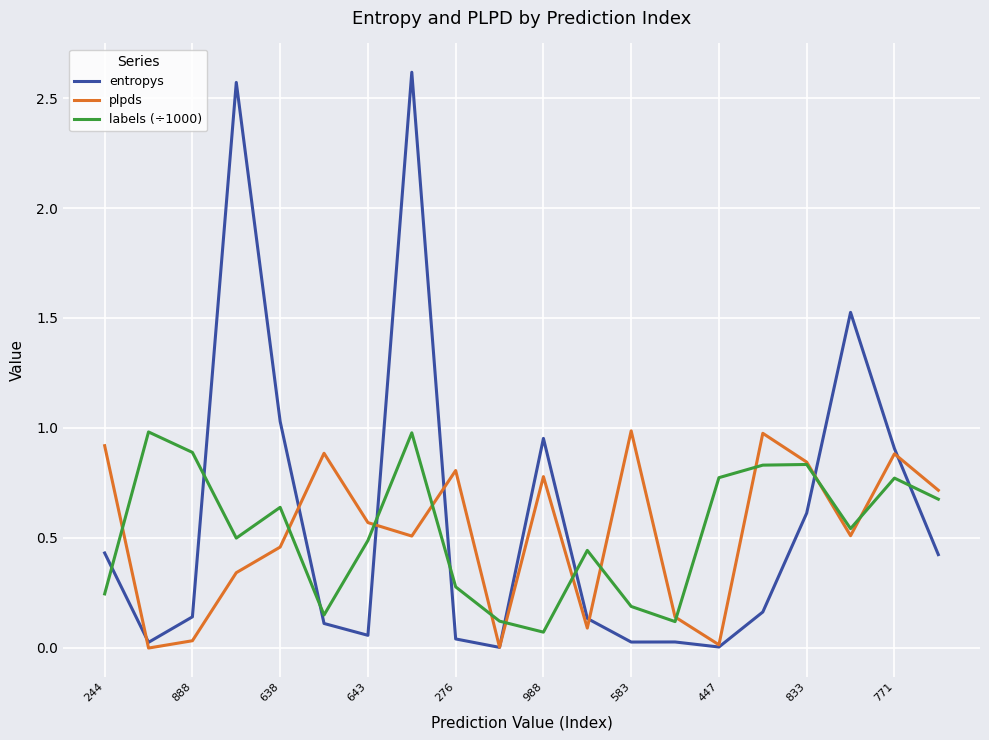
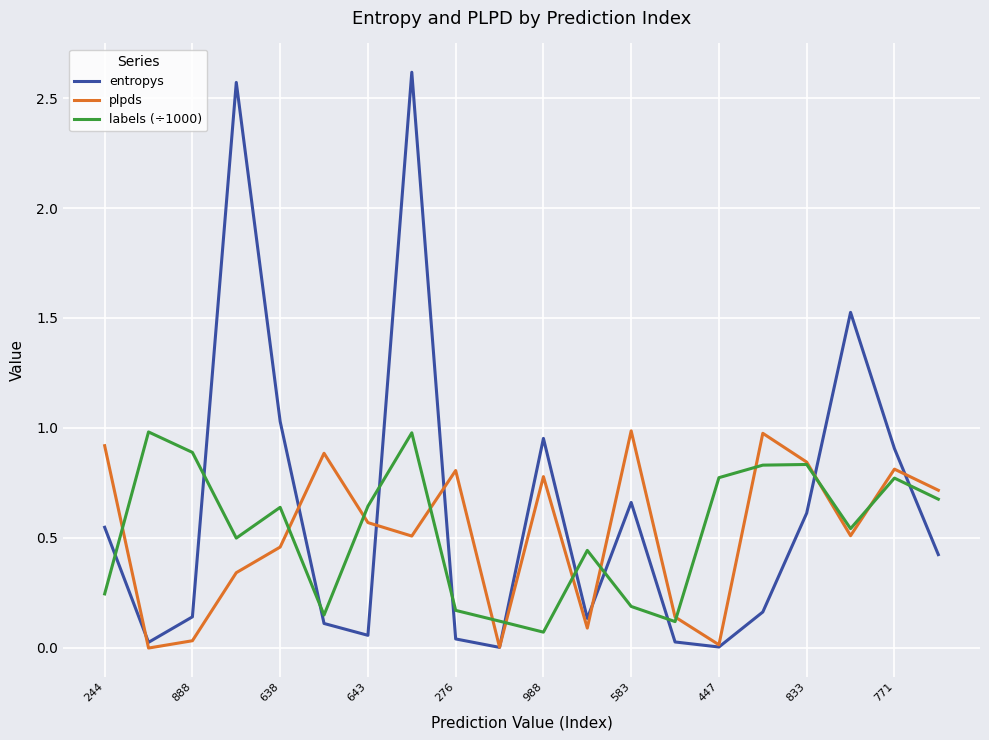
entropys, 244: 0.43 -> 0.55
labels (÷1000), 643: 0.49 -> 0.64
labels (÷1000), 276: 0.28 -> 0.17
entropys, 583: 0.02 -> 0.66
plpds, 771: 0.88 -> 0.81
